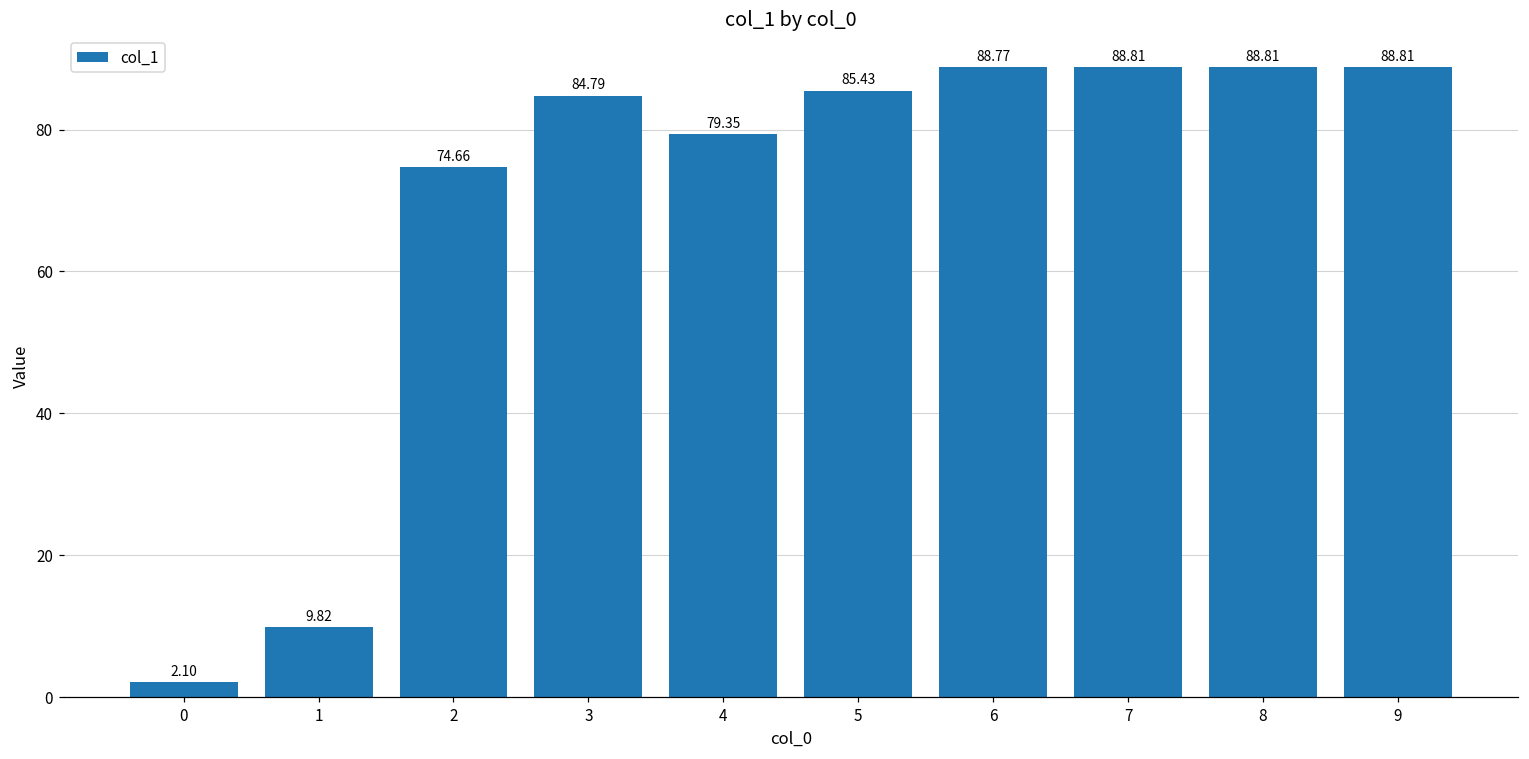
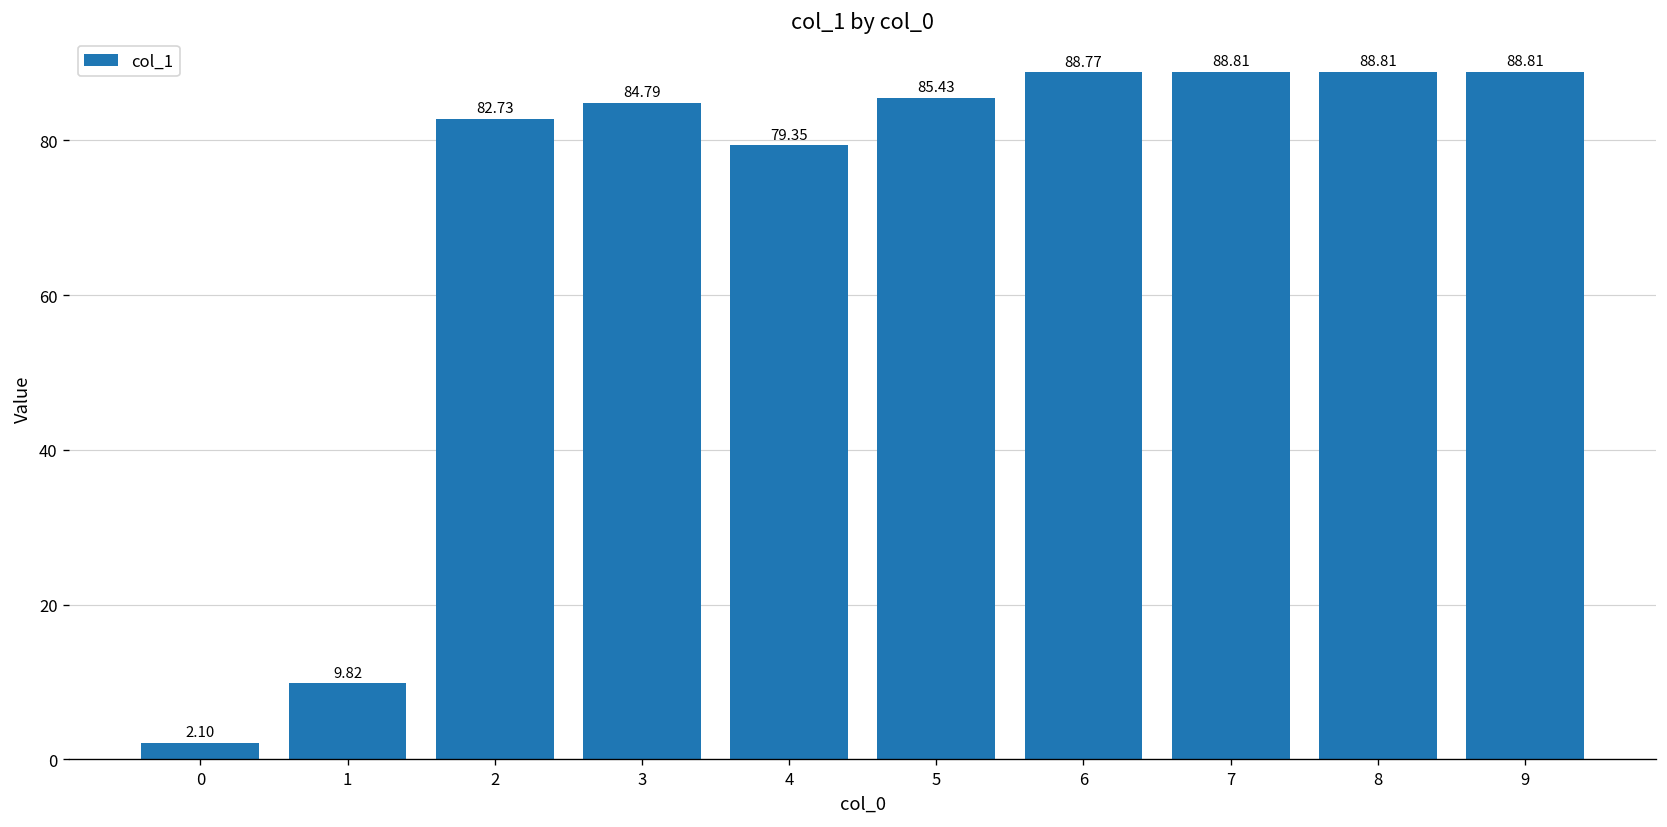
2: 74.66 -> 82.73
